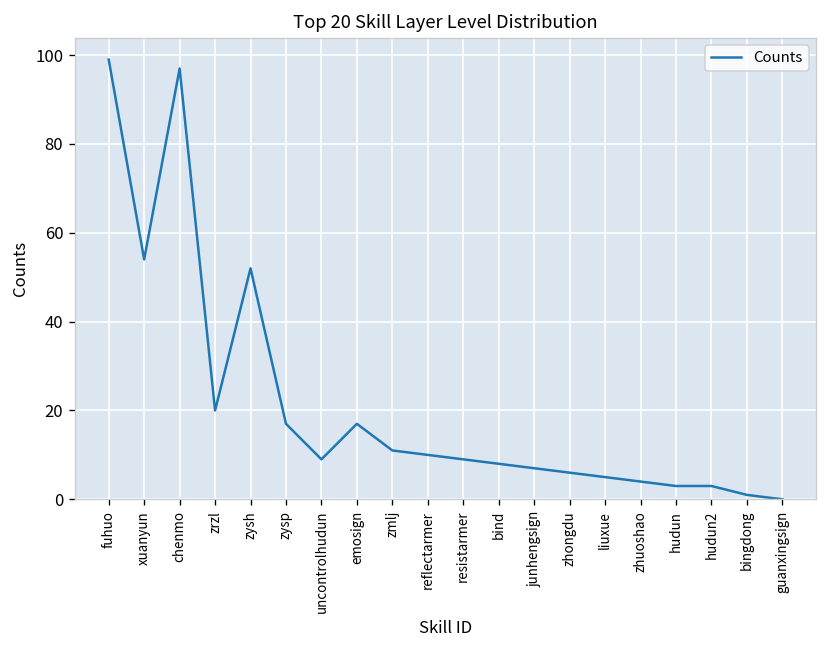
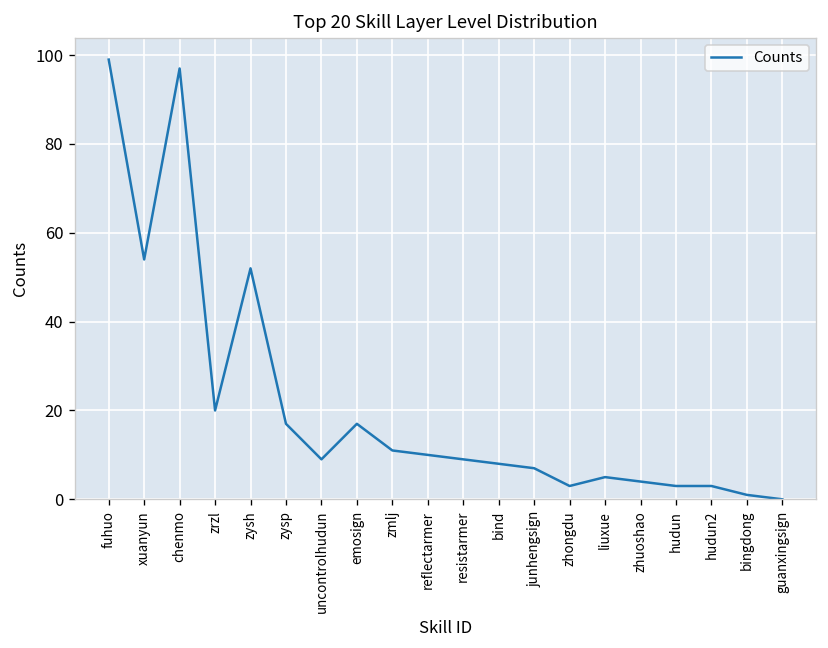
zhongdu: 6 -> 3
